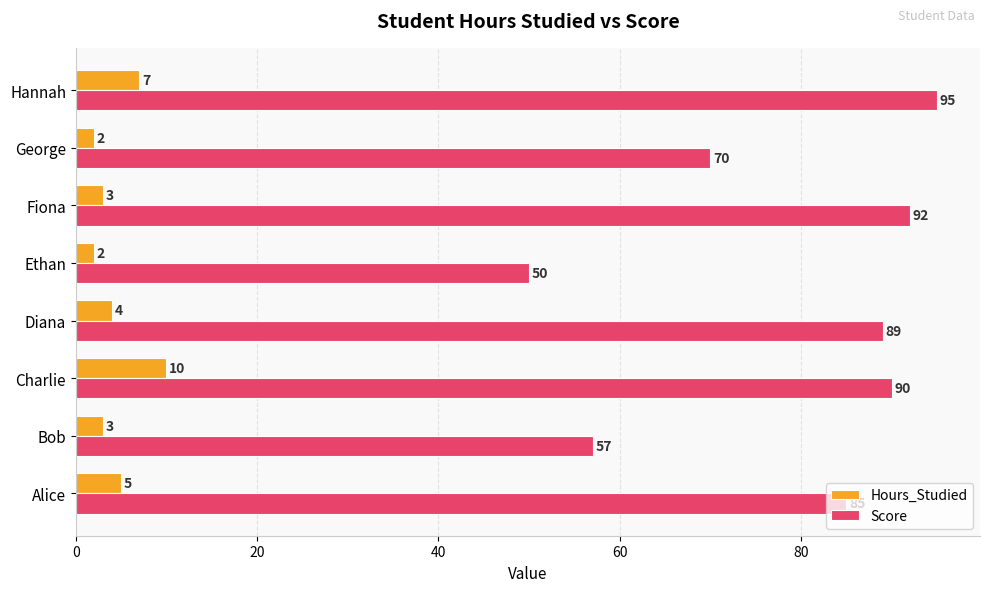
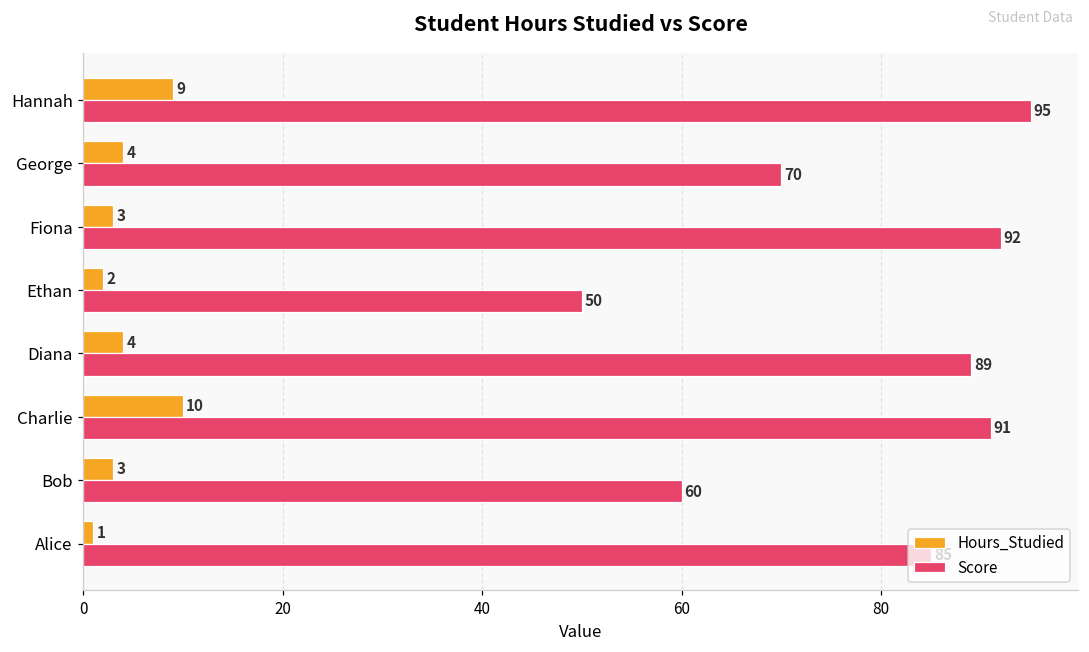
Hours_Studied, Hannah: 7 -> 9
Hours_Studied, George: 2 -> 4
Score, Charlie: 90 -> 91
Score, Bob: 57 -> 60
Hours_Studied, Alice: 5 -> 1
